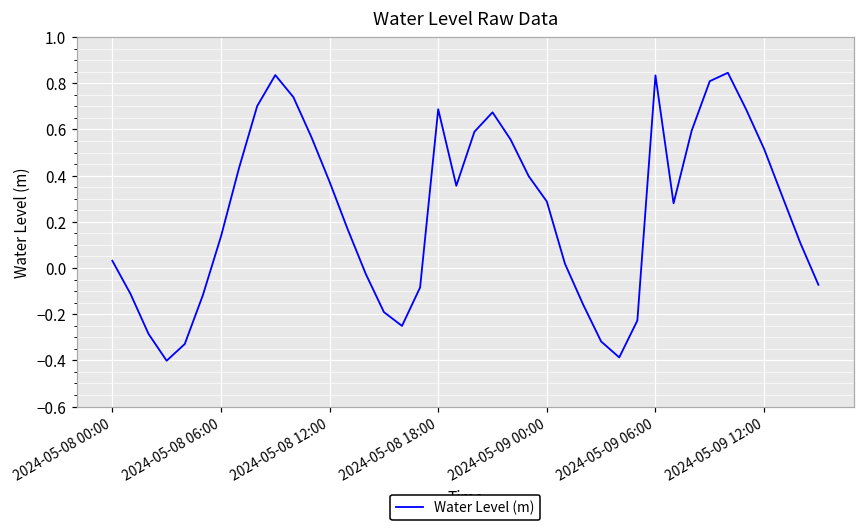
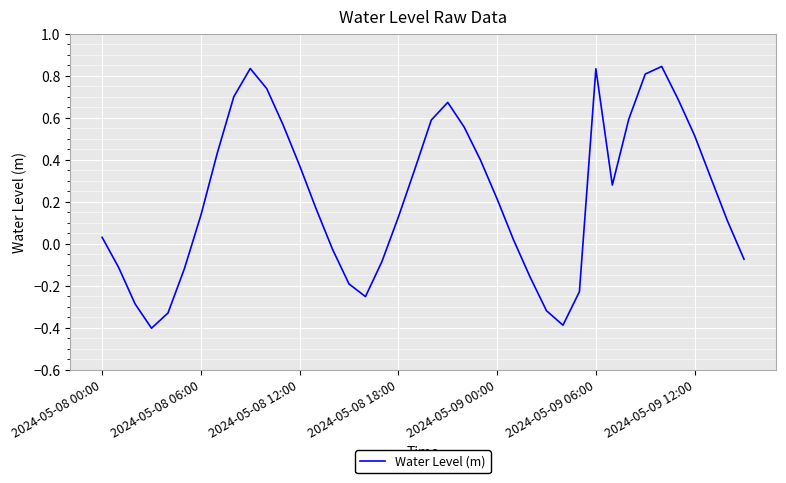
2024-05-08 18:00: 0.69 -> 0.13
2024-05-09 00:00: 0.29 -> 0.21
